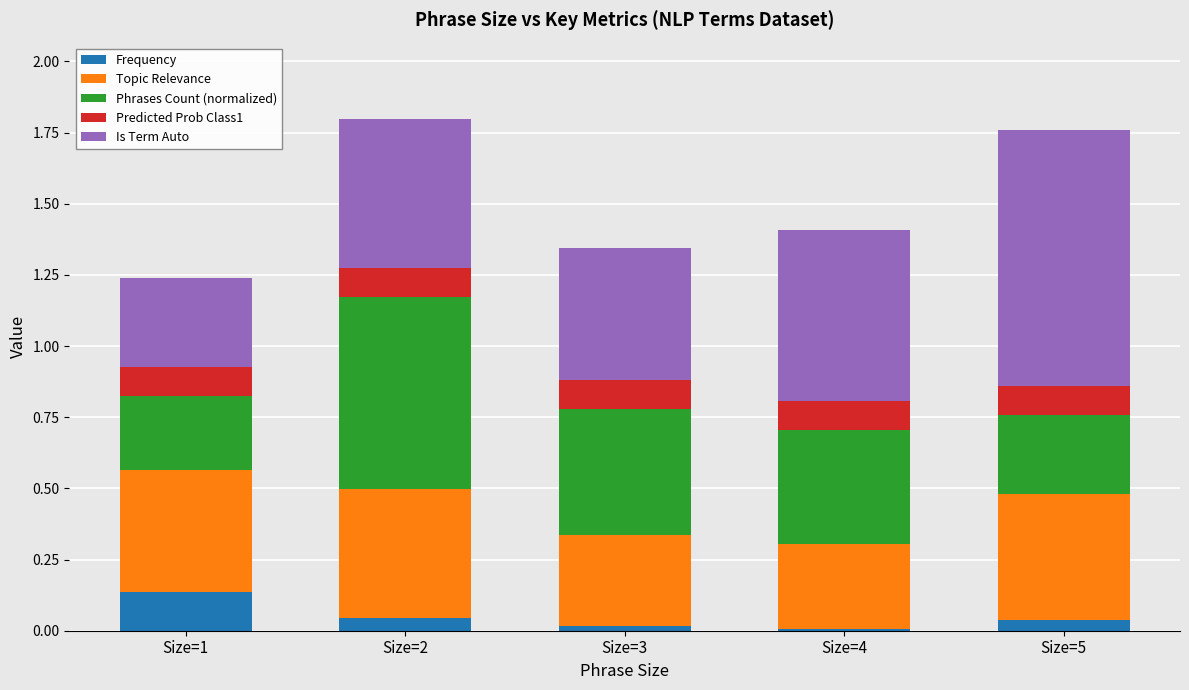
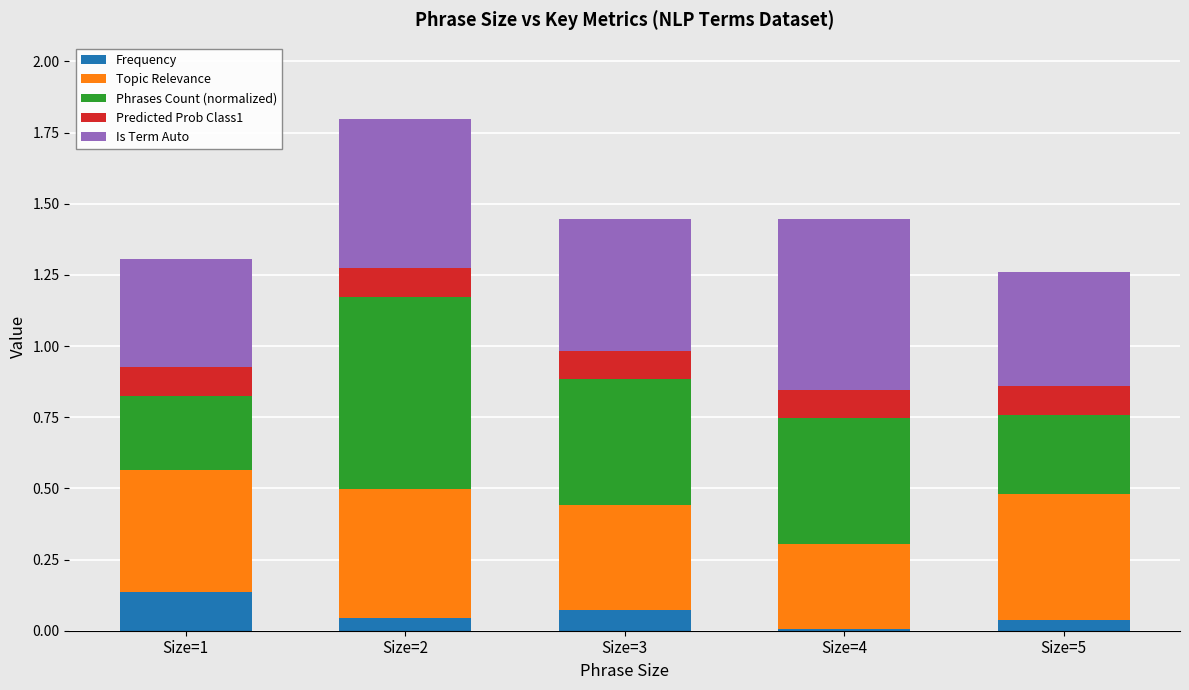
Is Term Auto, Size=1: 0.32 -> 0.38
Frequency, Size=3: 0.02 -> 0.07
Topic Relevance, Size=3: 0.32 -> 0.37
Phrases Count (normalized), Size=4: 0.40 -> 0.44
Is Term Auto, Size=5: 0.9 -> 0.4
